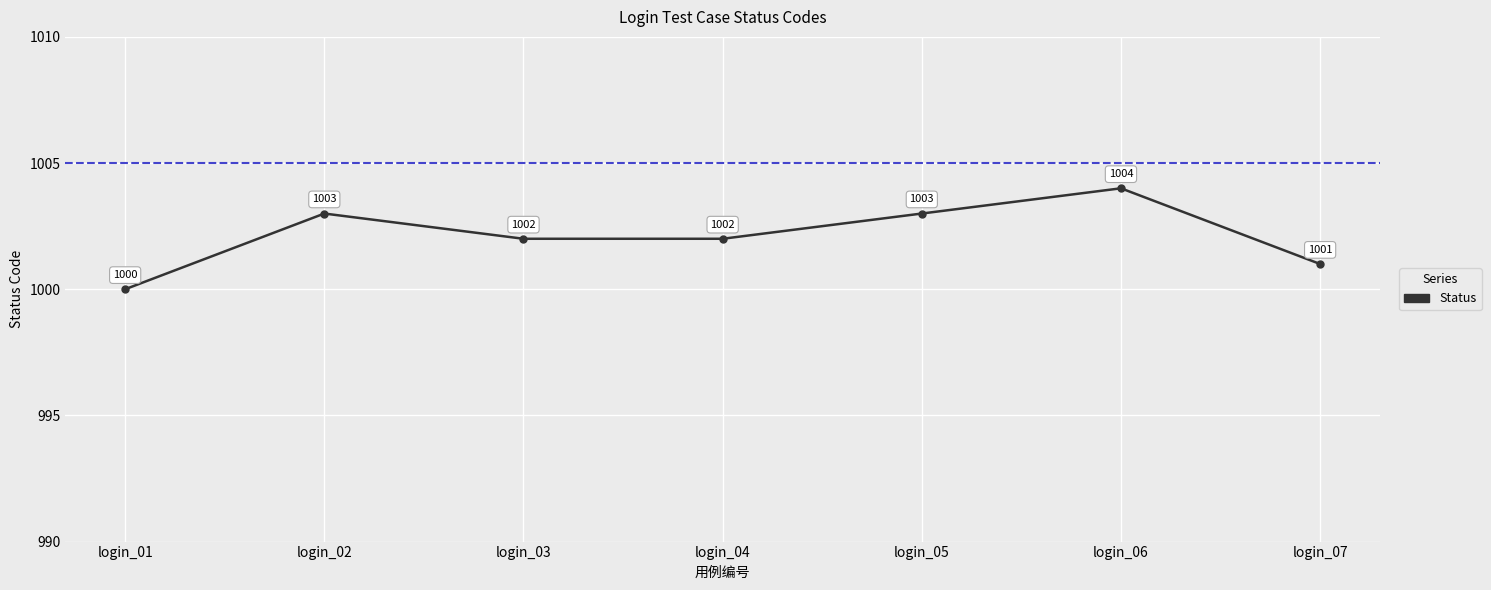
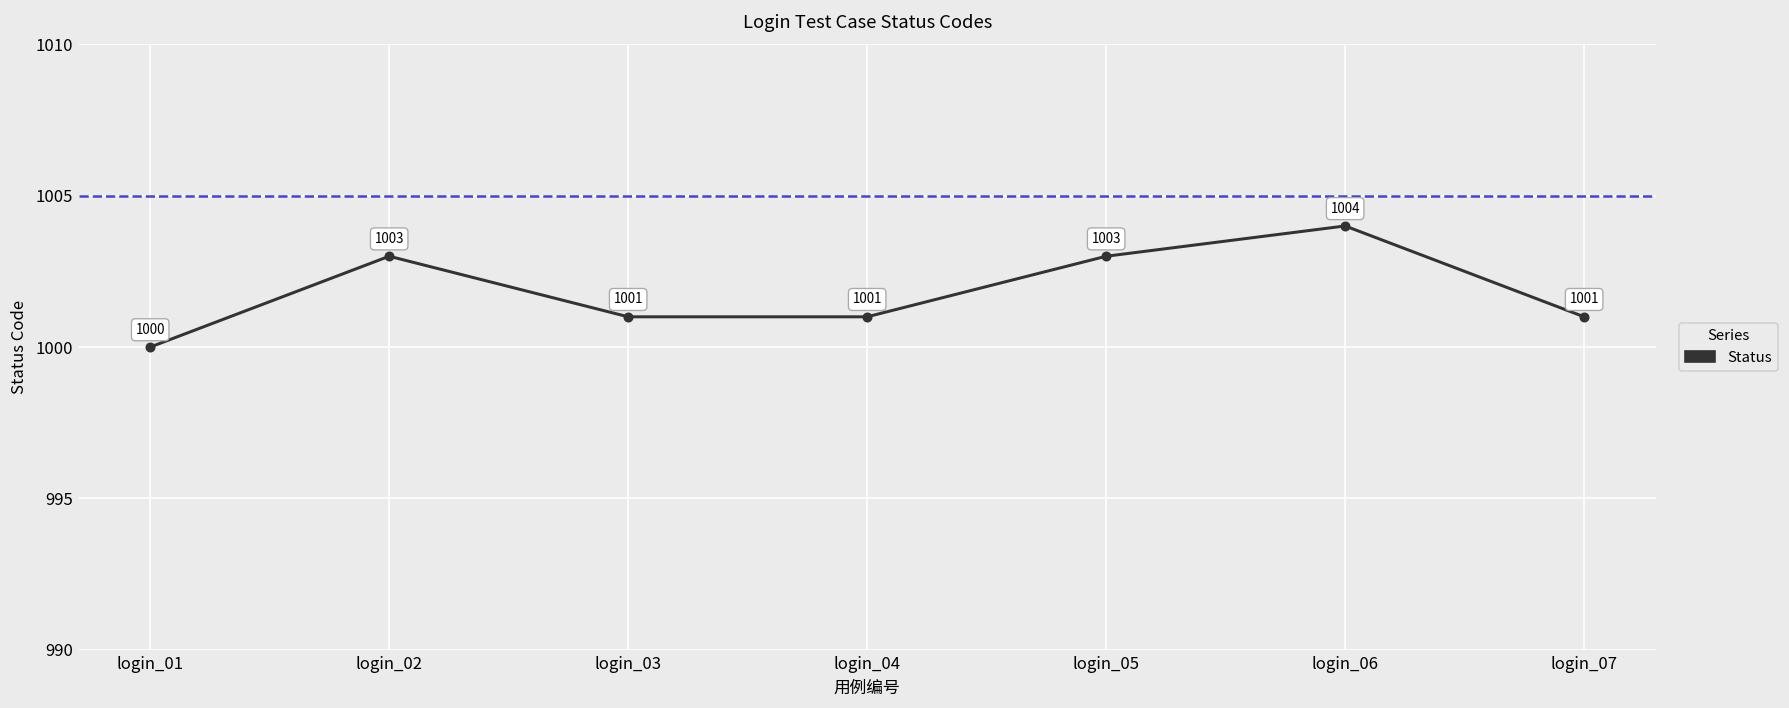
login_03: 1002 -> 1001
login_04: 1002 -> 1001
